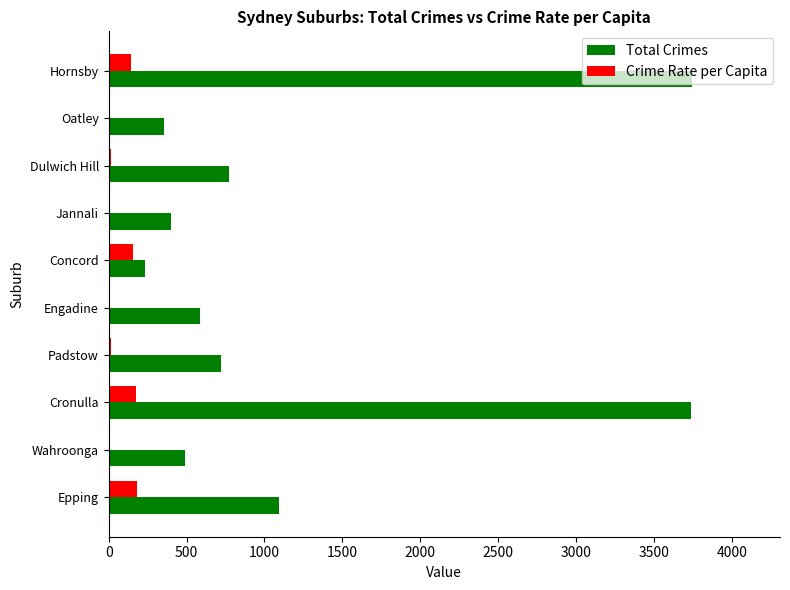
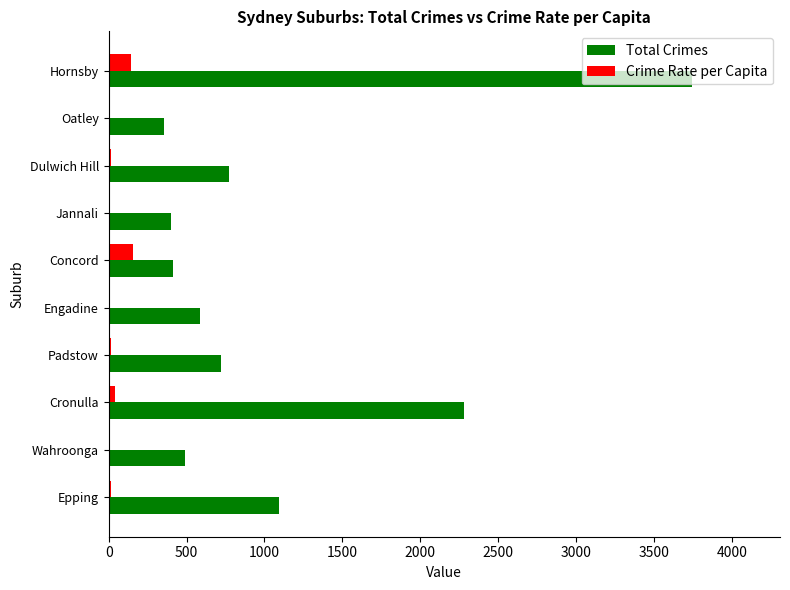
Total Crimes, Concord: 230 -> 420
Crime Rate per Capita, Cronulla: 170 -> 40
Total Crimes, Cronulla: 3740 -> 2280
Crime Rate per Capita, Epping: 180 -> 20
